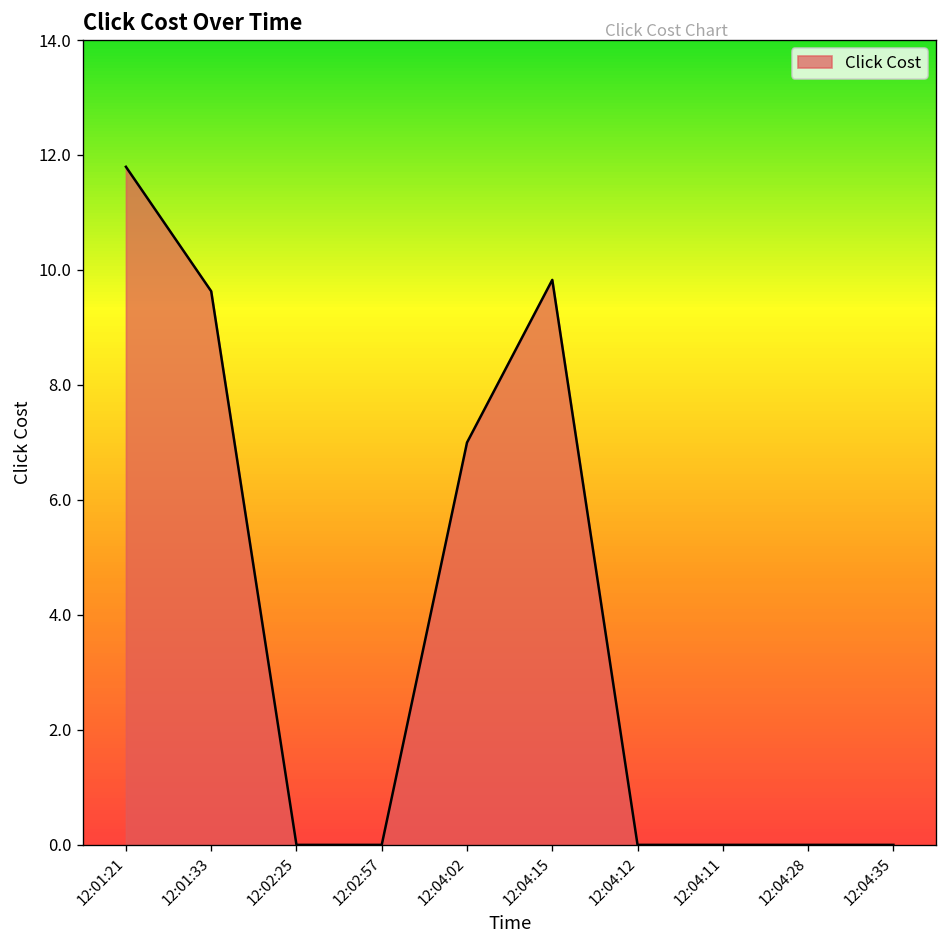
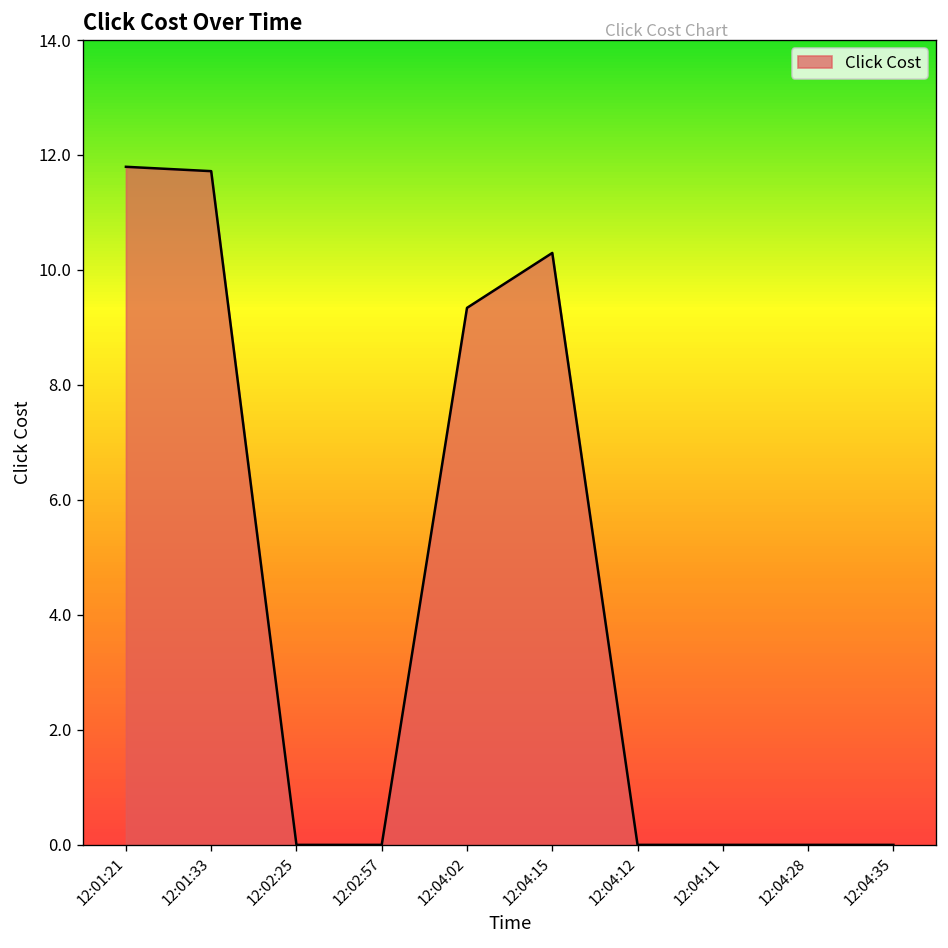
12:01:33: 9.6 -> 11.7
12:04:02: 7.0 -> 9.3
12:04:15: 9.8 -> 10.3
